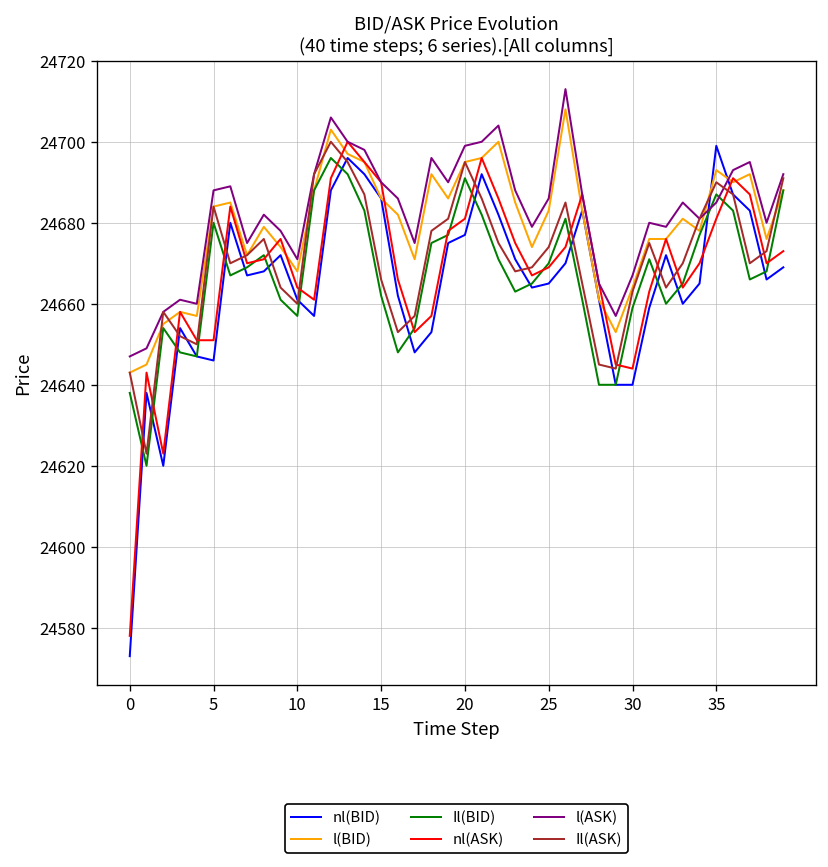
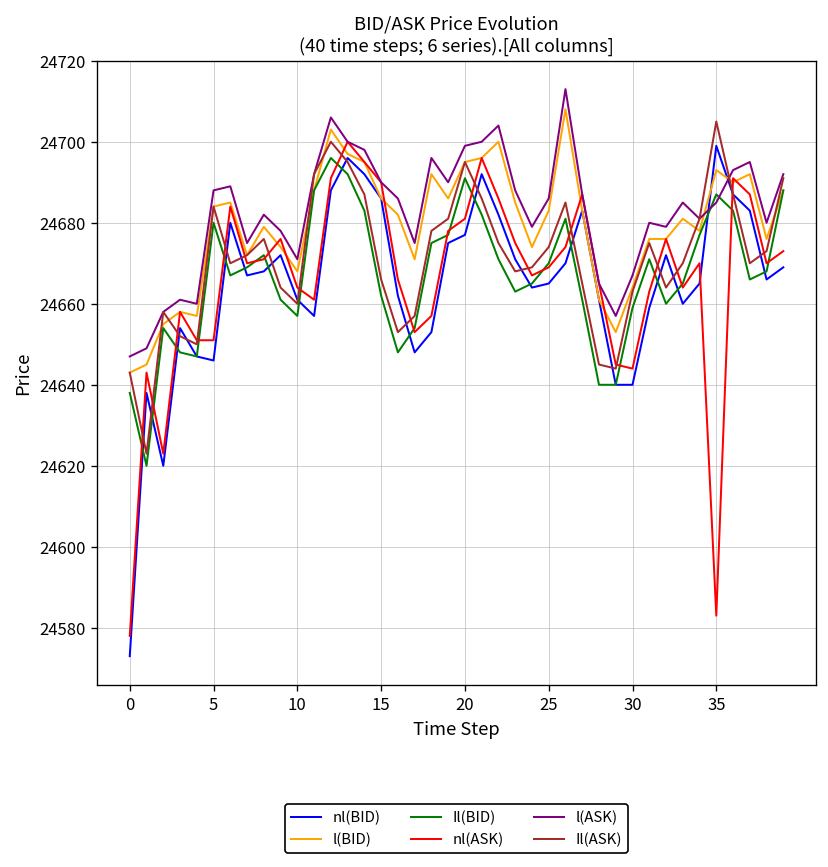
nl(ASK), 35: 24681 -> 24583
Il(ASK), 35: 24690 -> 24705
